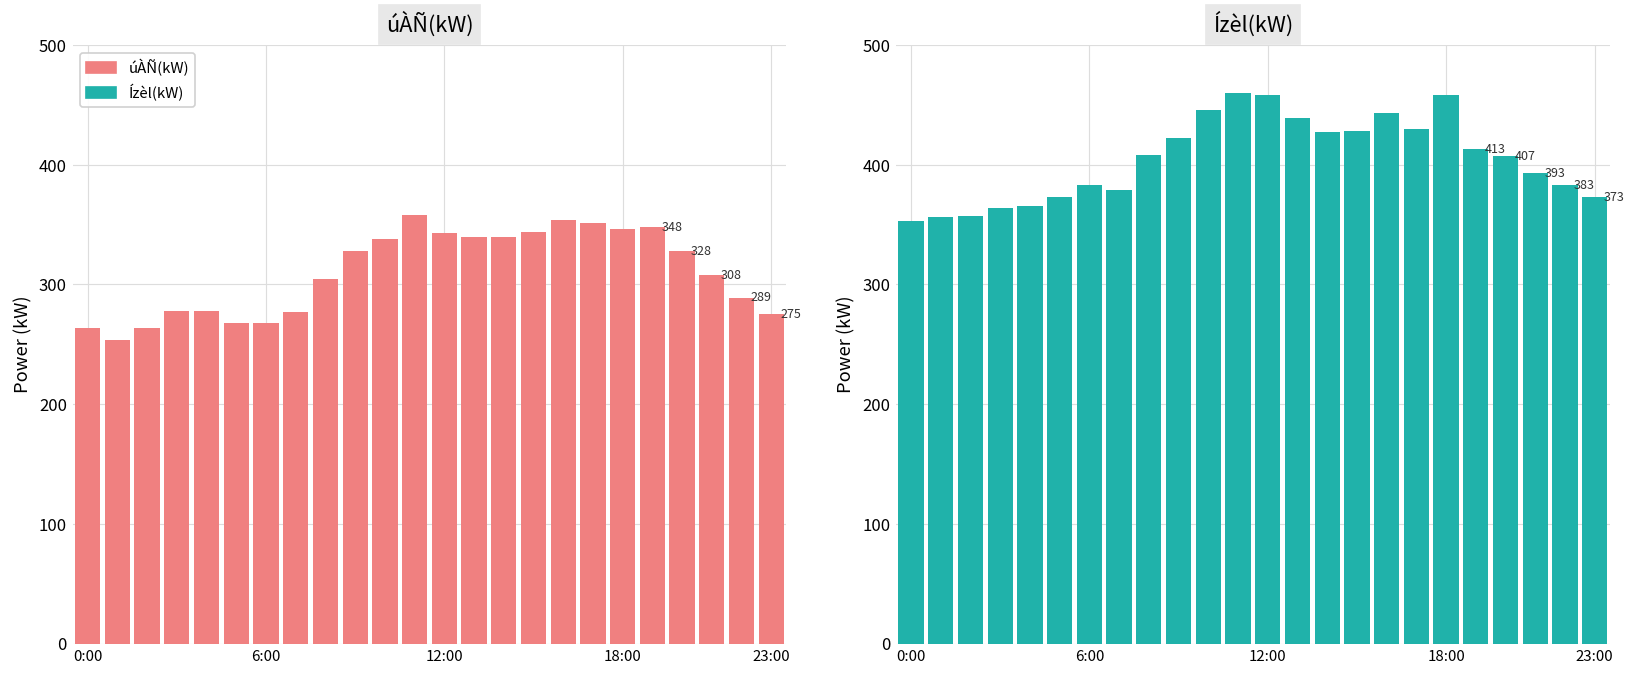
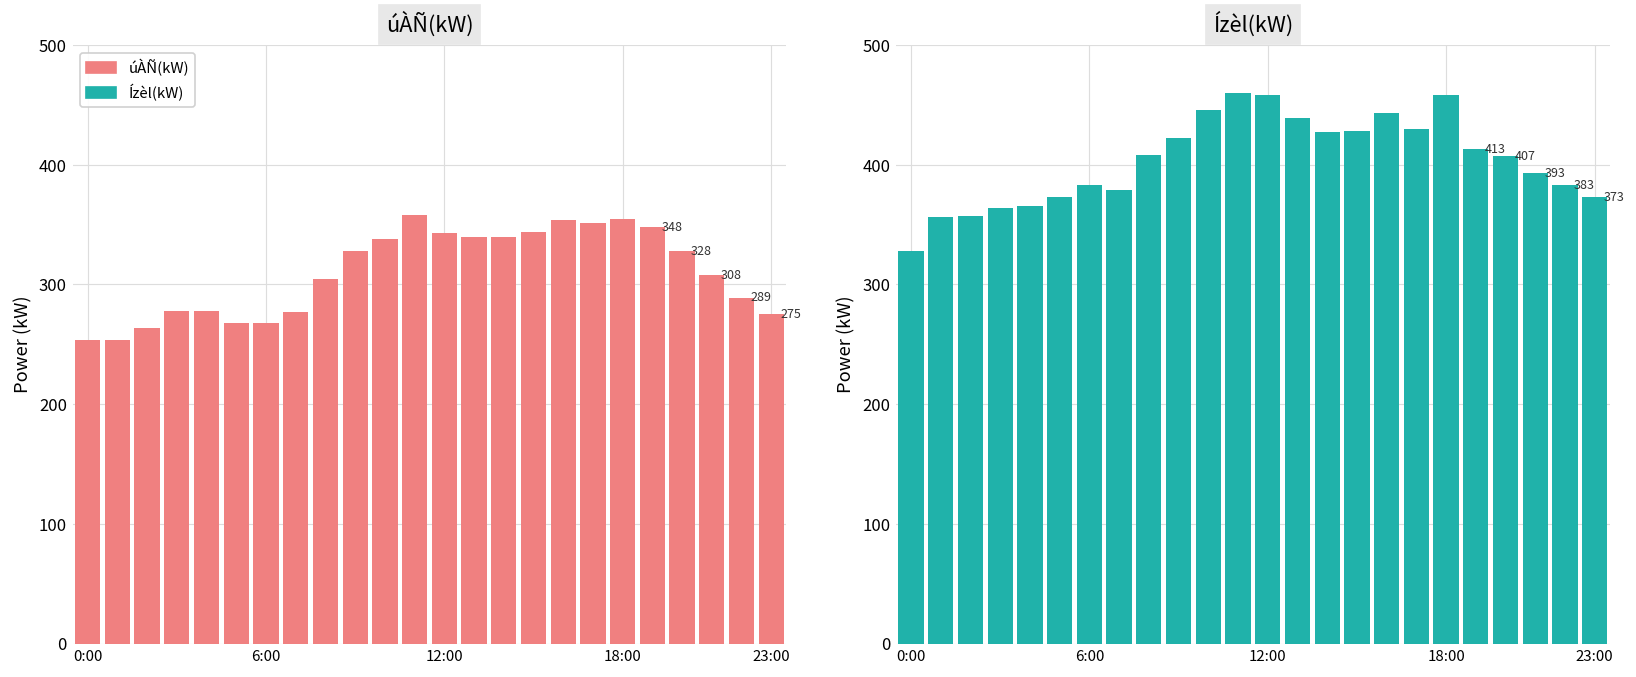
úÀÑ(kW), 0:00: 260 -> 250
úÀÑ(kW), 18:00: 350 -> 360
Ízèl(kW), 0:00: 350 -> 330
